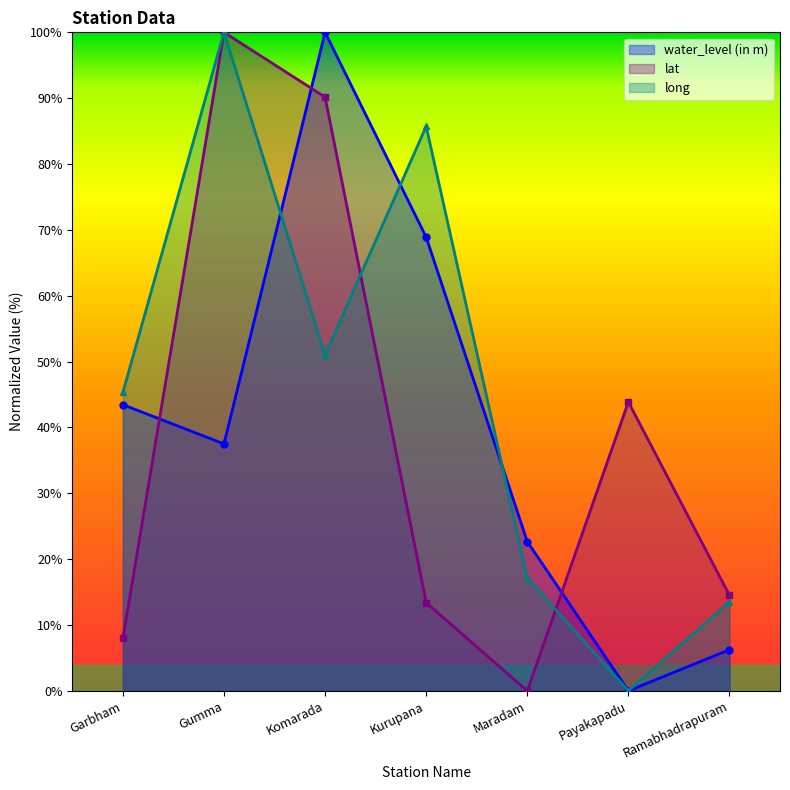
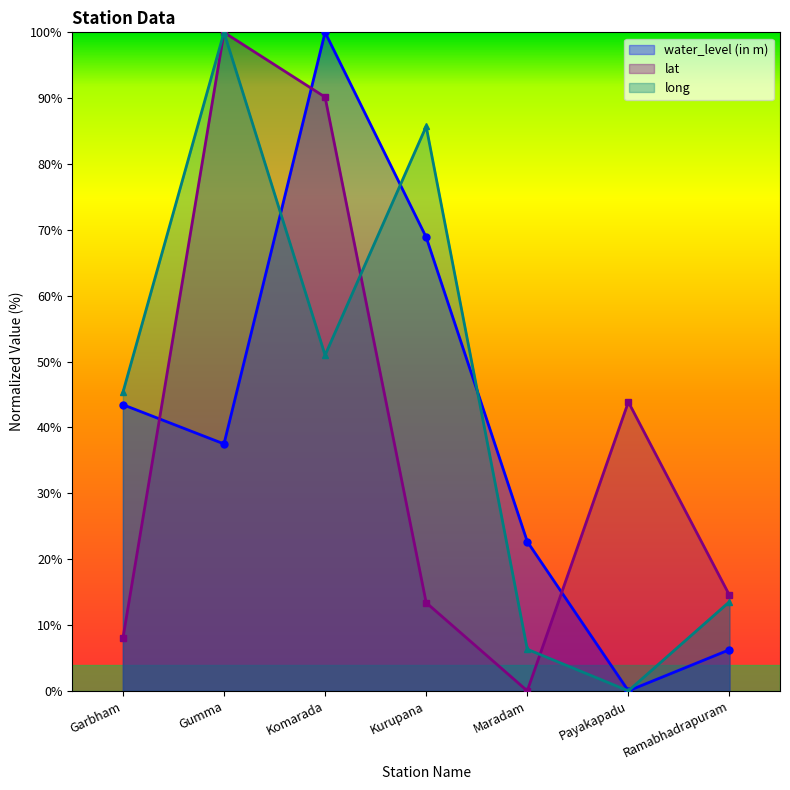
long, Maradam: 17% -> 6%
